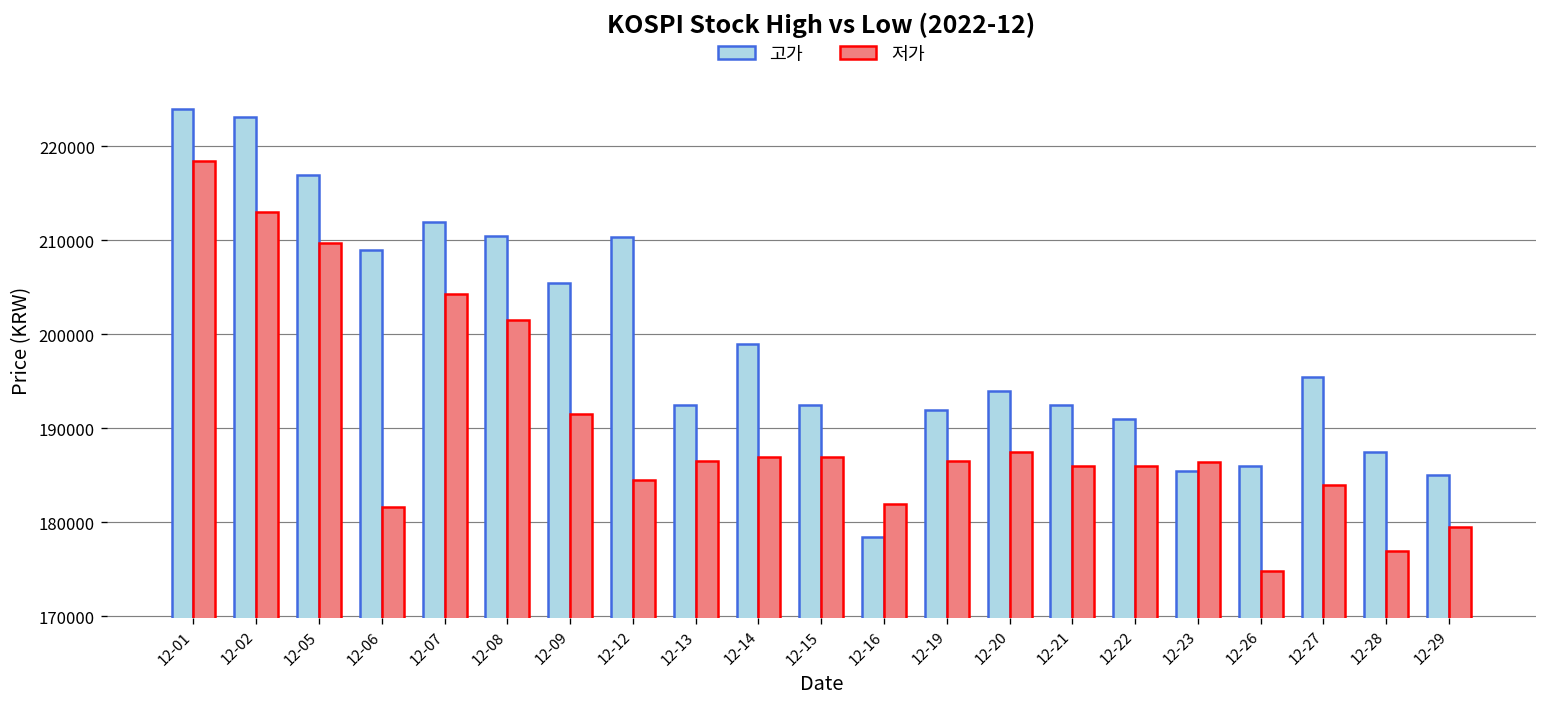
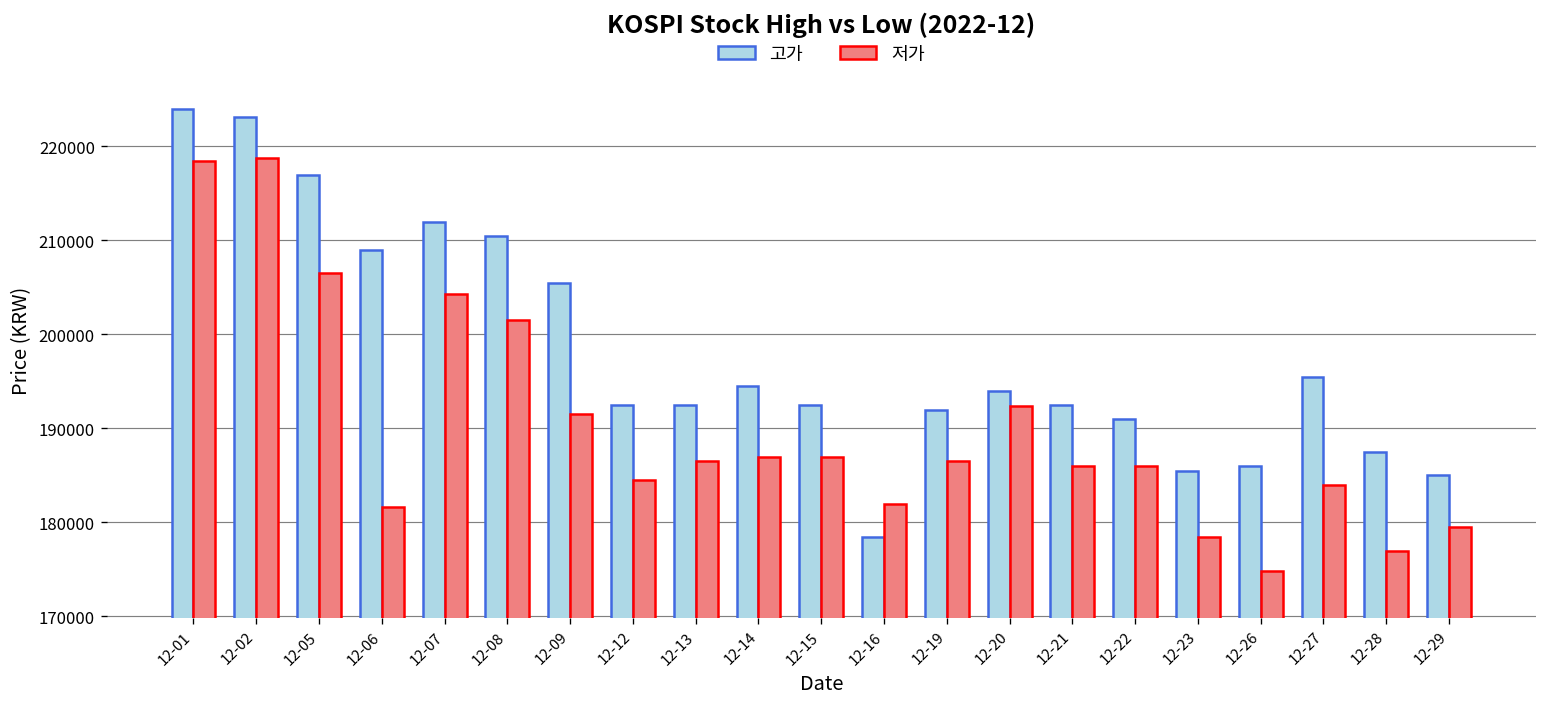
저가, 12-02: 213000 -> 219000
저가, 12-05: 210000 -> 207000
고가, 12-12: 210000 -> 193000
고가, 12-14: 199000 -> 195000
저가, 12-20: 188000 -> 192000
저가, 12-23: 186000 -> 179000
